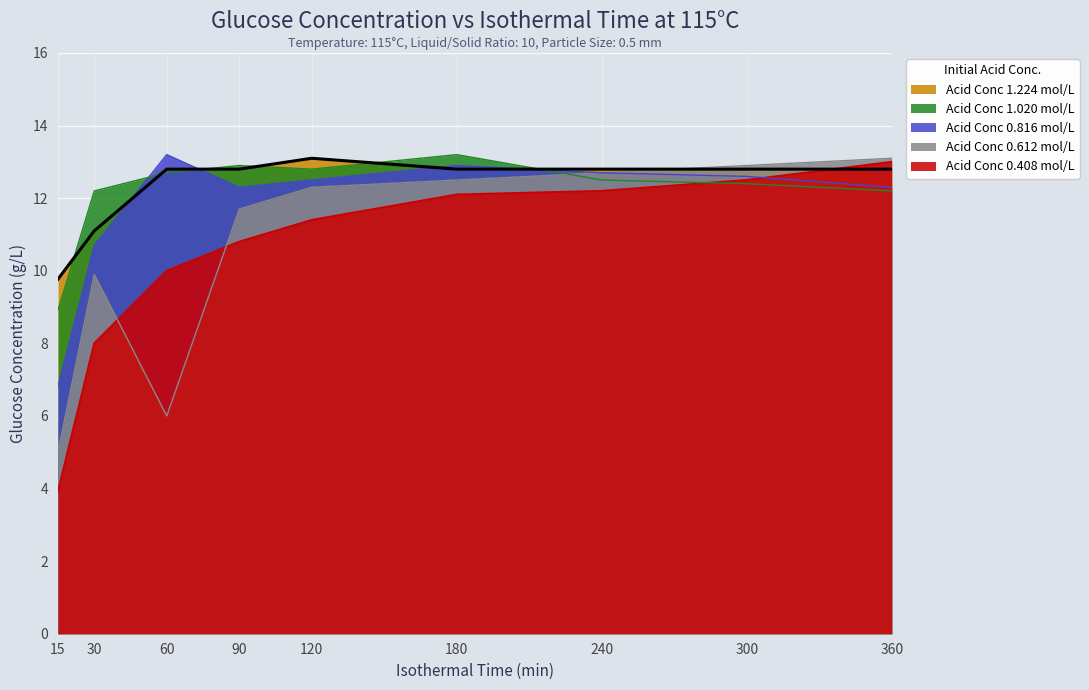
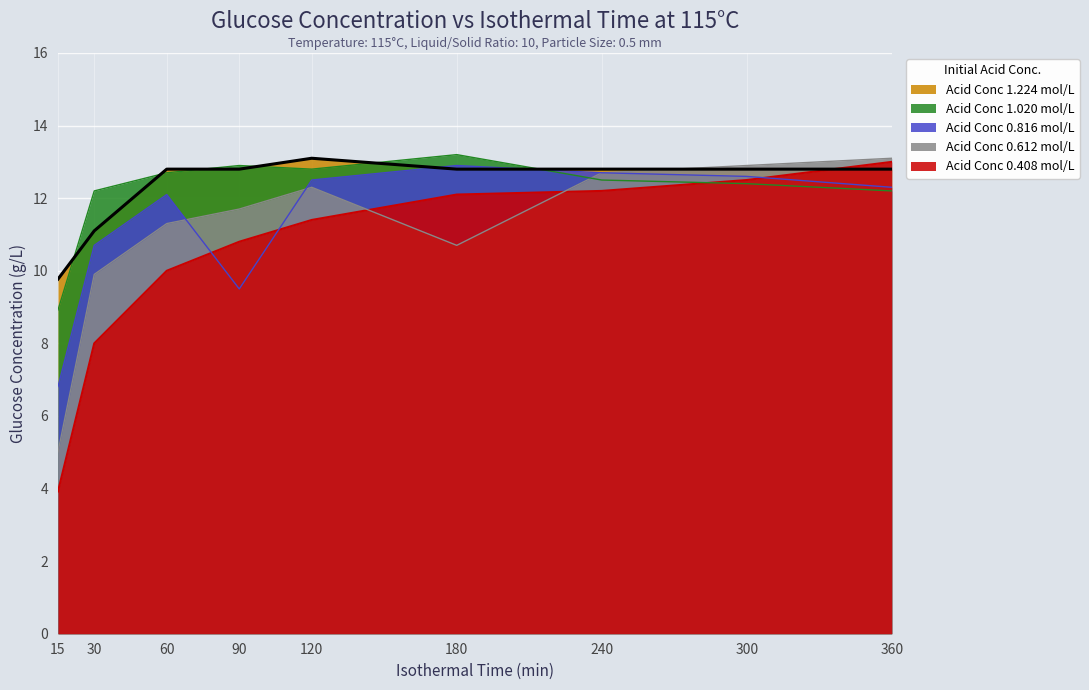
Acid Conc 0.816 mol/L, 60: 13.2 -> 12.1
Acid Conc 0.612 mol/L, 60: 6.0 -> 11.3
Acid Conc 0.816 mol/L, 90: 12.3 -> 9.5
Acid Conc 0.612 mol/L, 180: 12.5 -> 10.7
